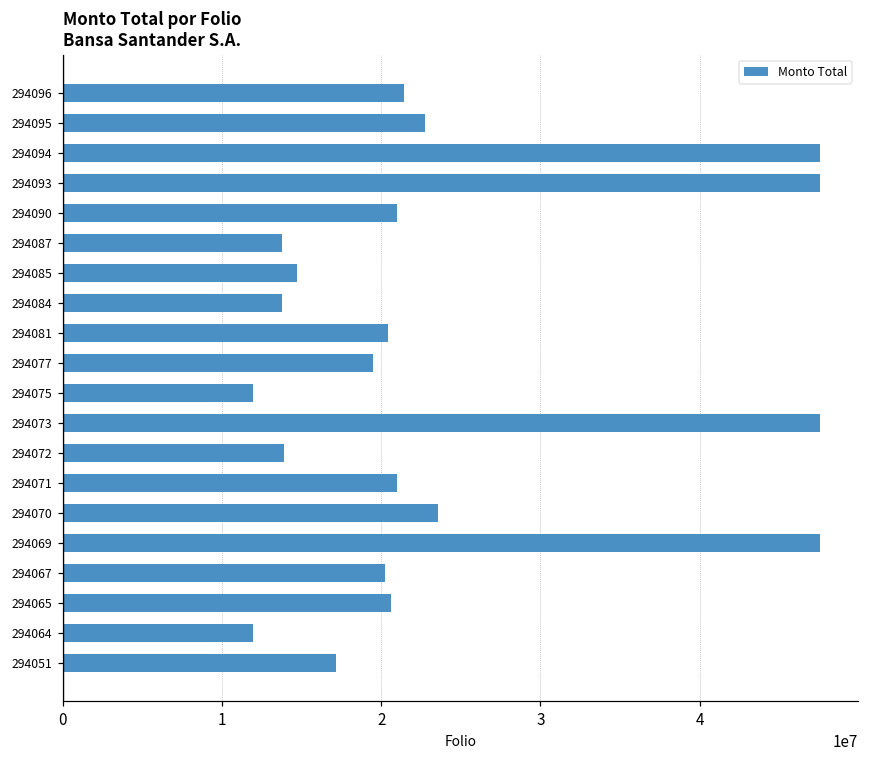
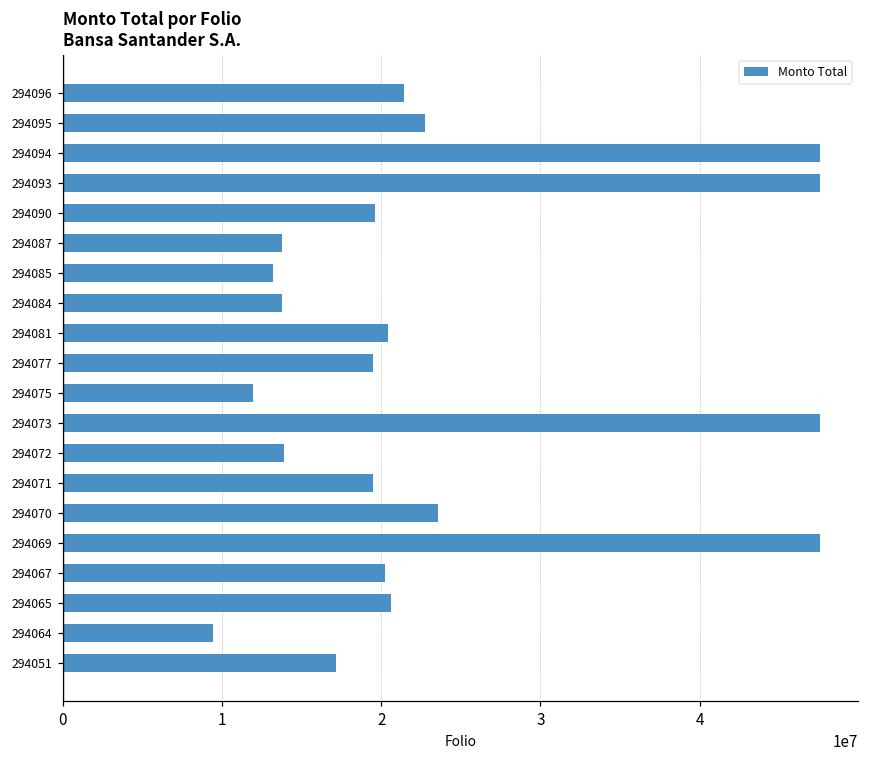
294090: 21000000 -> 19600000
294085: 14700000 -> 13200000
294071: 21000000 -> 19500000
294064: 12000000 -> 9400000
